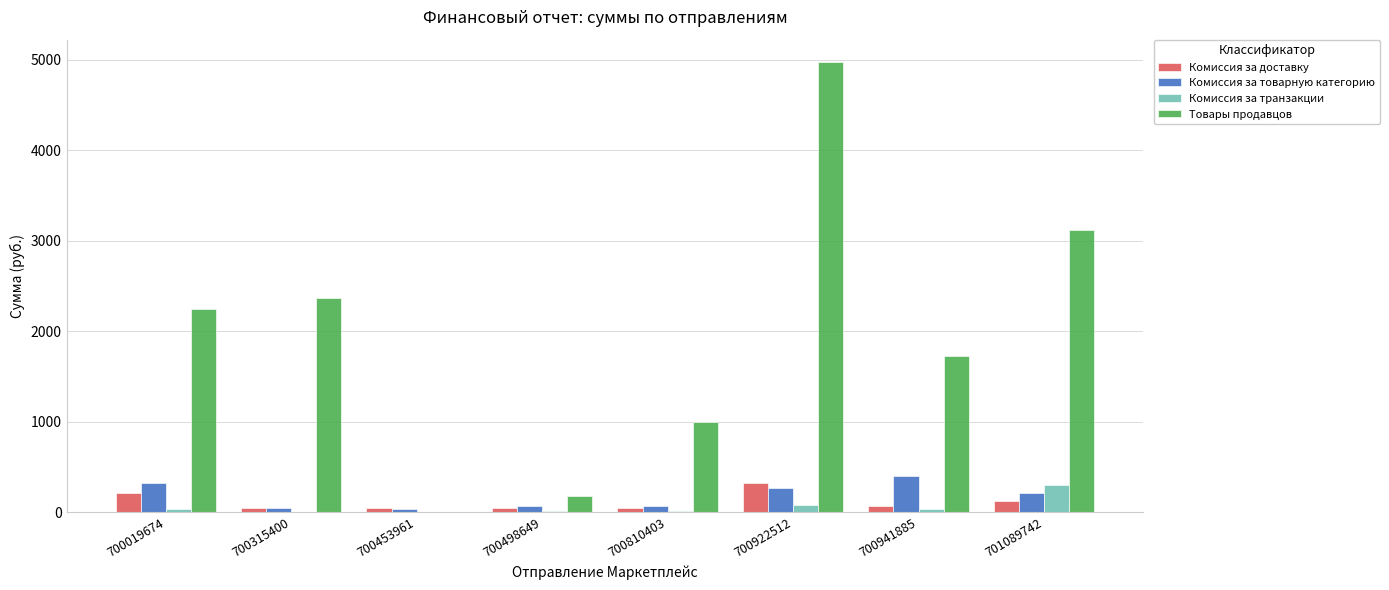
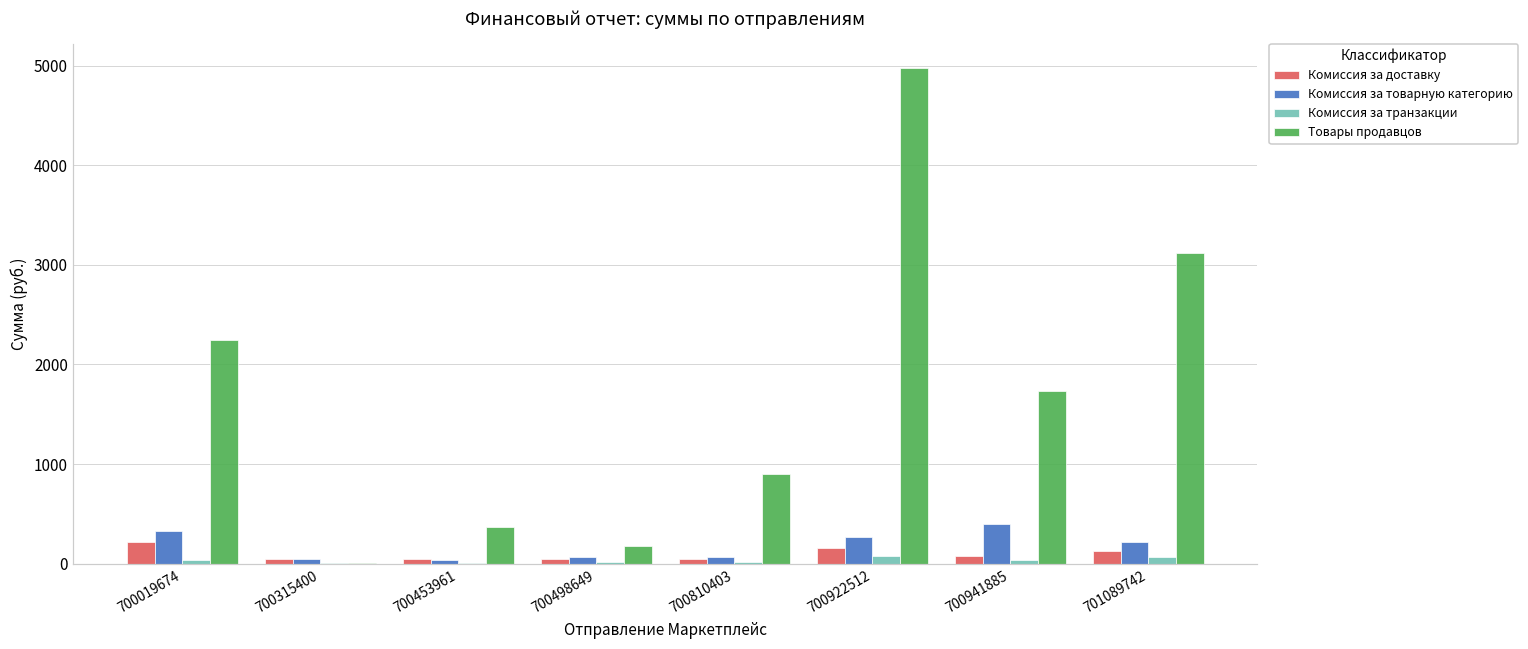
Товары продавцов, 700315400: 2400 -> 0
Товары продавцов, 700453961: 0 -> 400
Товары продавцов, 700810403: 1000 -> 900
Комиссия за доставку, 700922512: 300 -> 200
Комиссия за транзакции, 701089742: 300 -> 100
